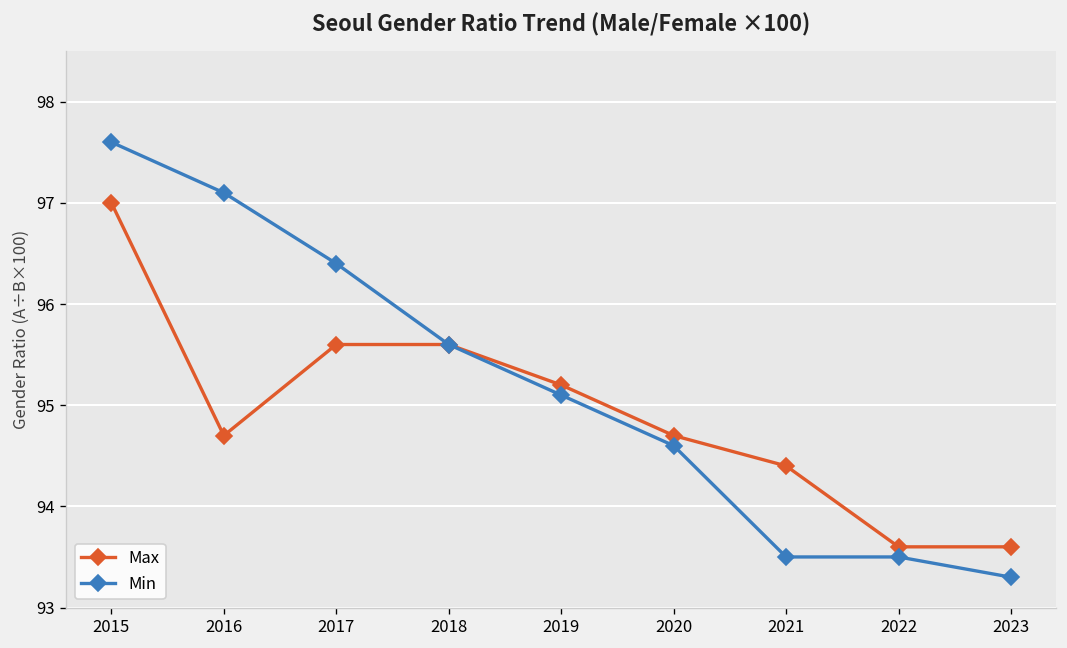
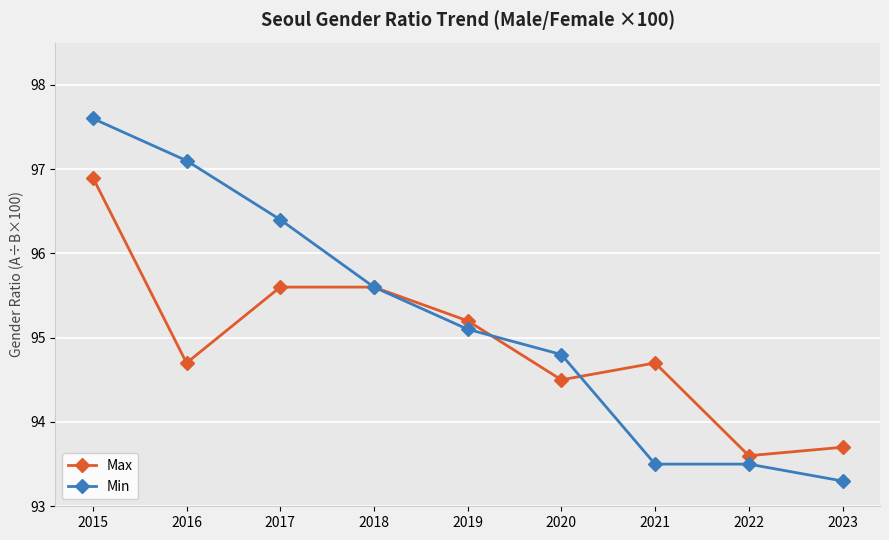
Max, 2015: 97.0 -> 96.9
Max, 2020: 94.7 -> 94.5
Min, 2020: 94.6 -> 94.8
Max, 2021: 94.4 -> 94.7
Max, 2023: 93.6 -> 93.7
